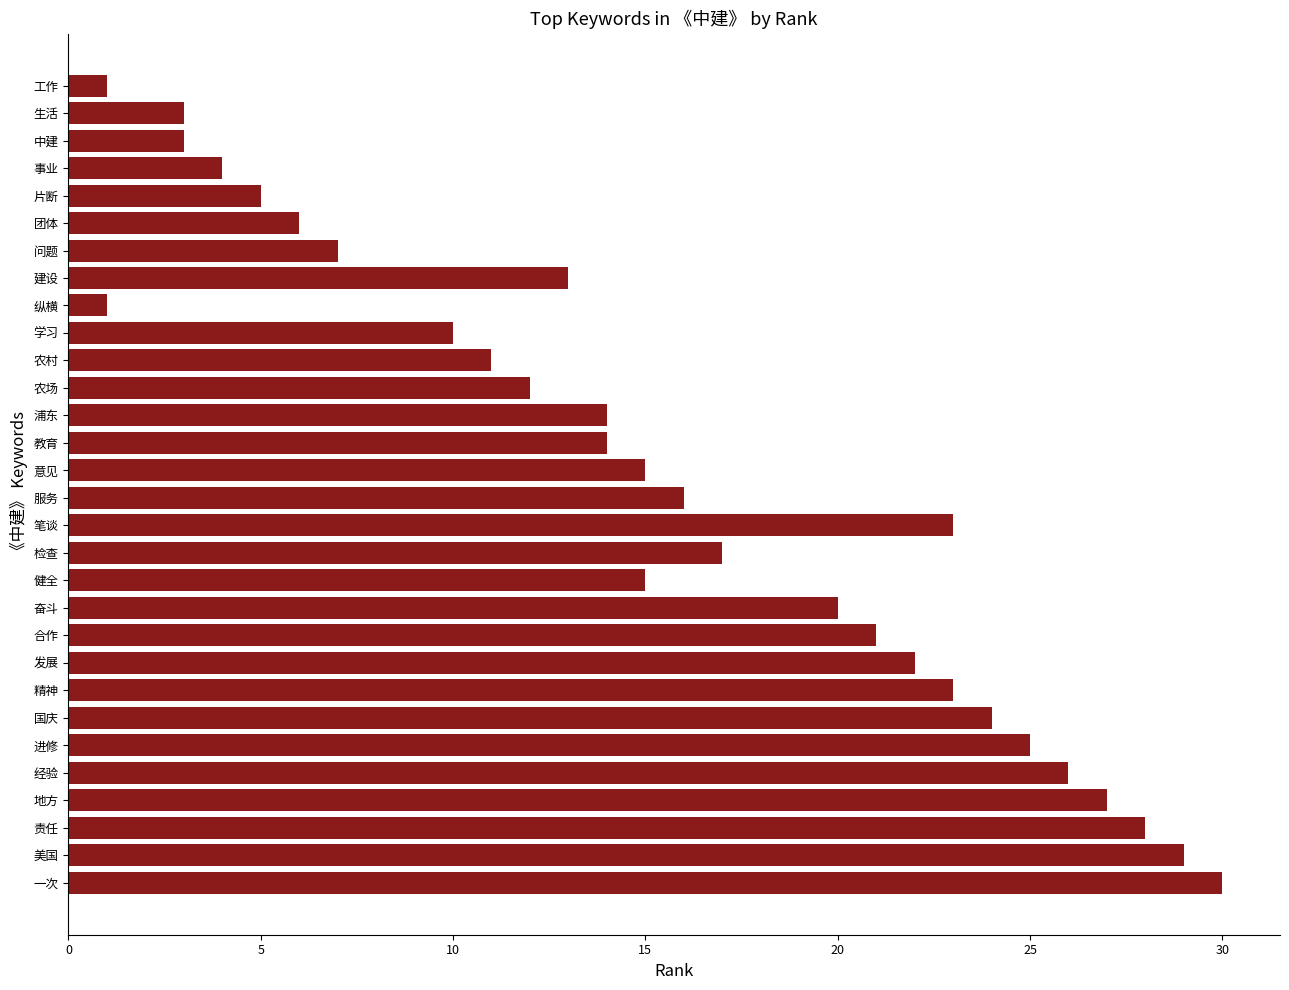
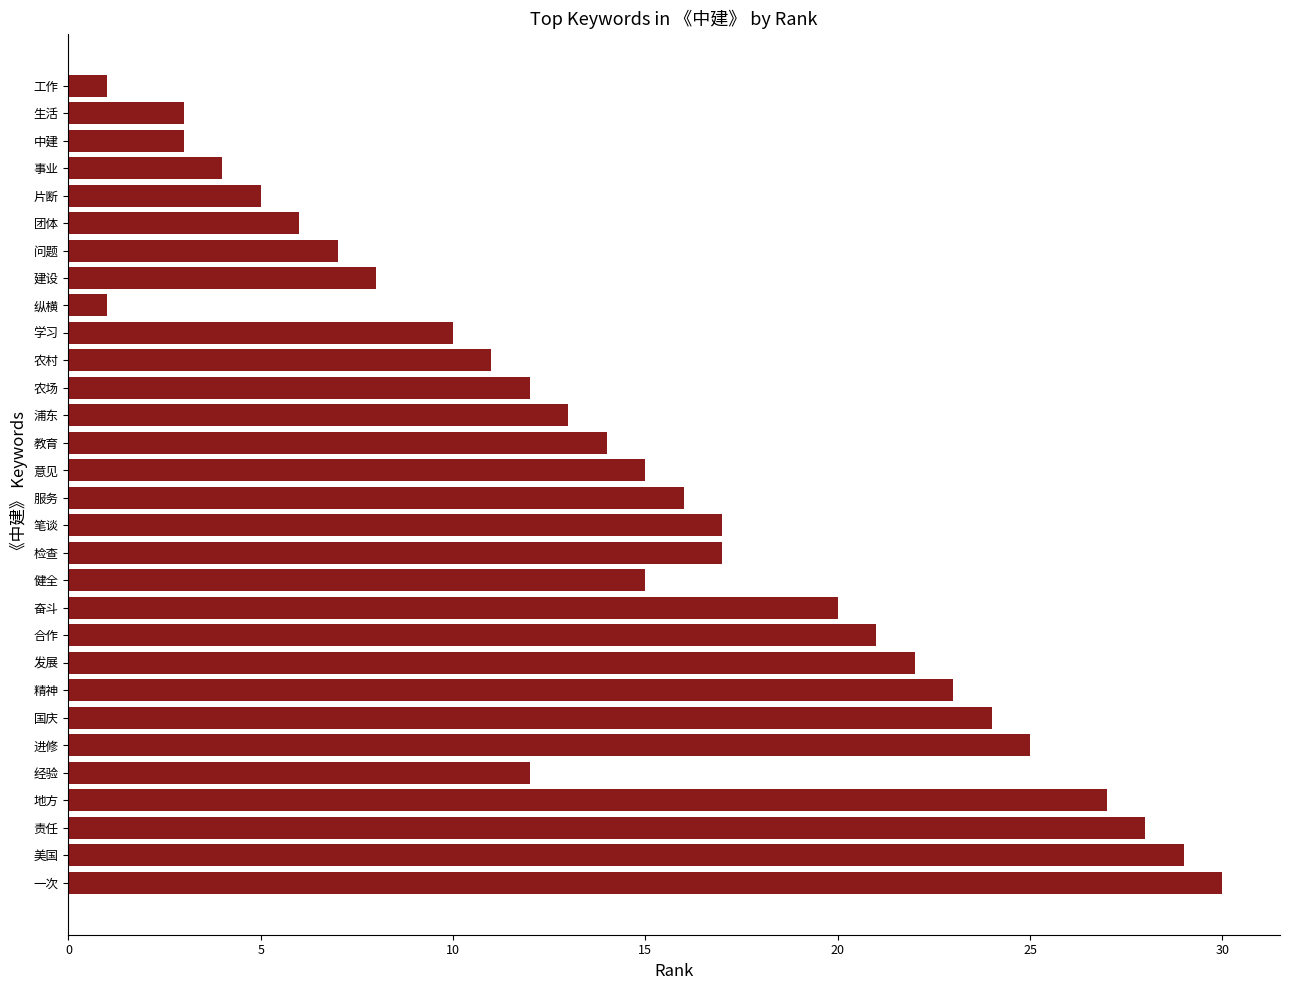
建设: 13 -> 8
浦东: 14 -> 13
笔谈: 23 -> 17
经验: 26 -> 12
